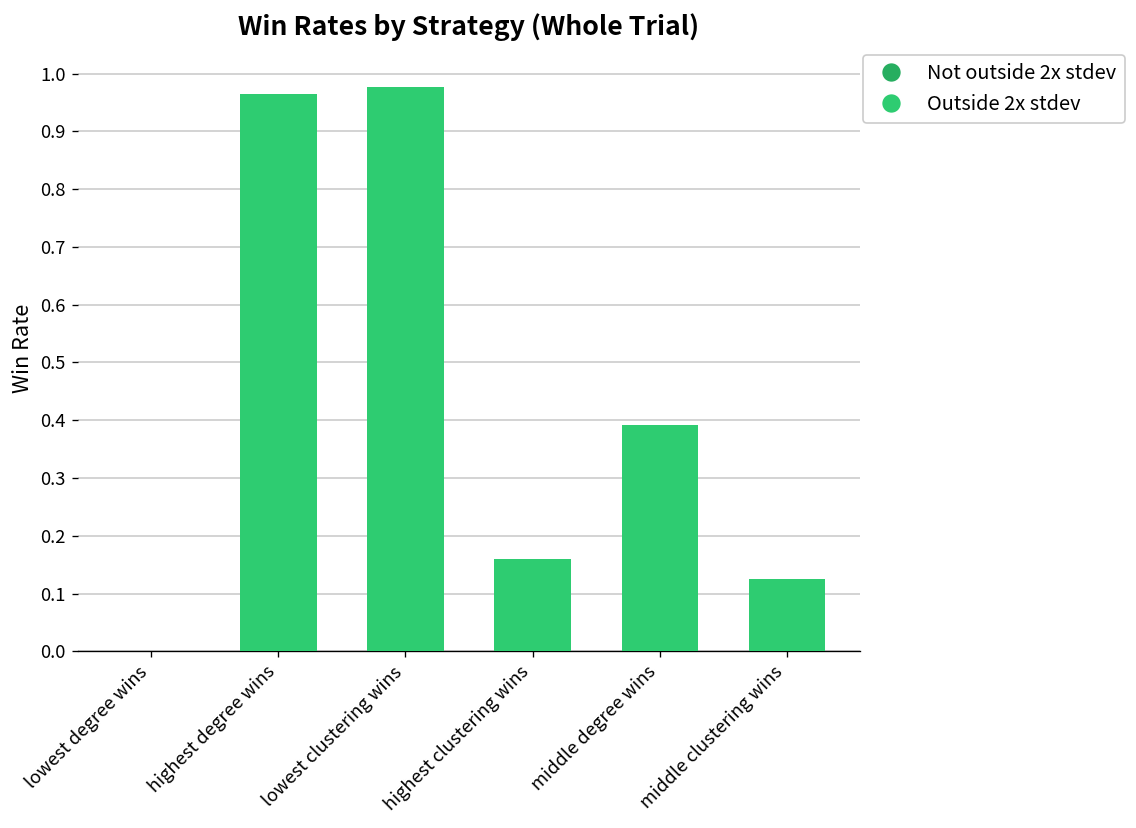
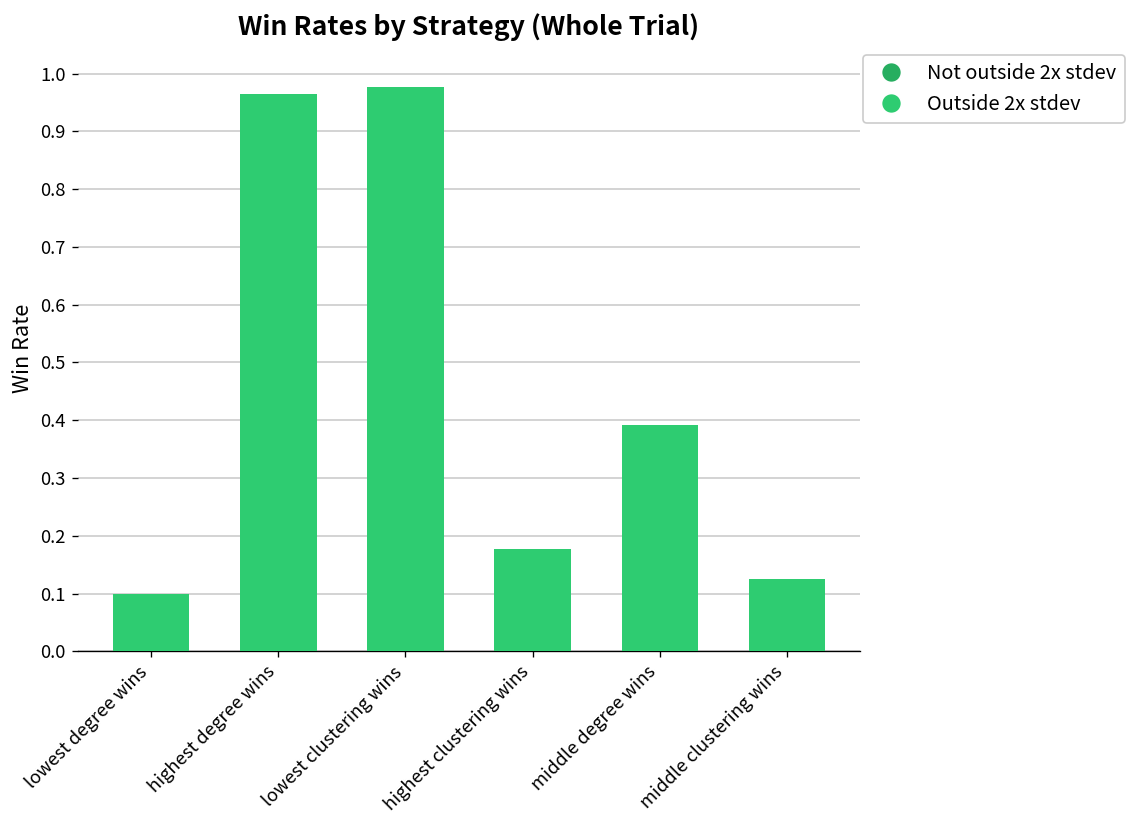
lowest degree wins: 0.0 -> 0.1
highest clustering wins: 0.16 -> 0.18
